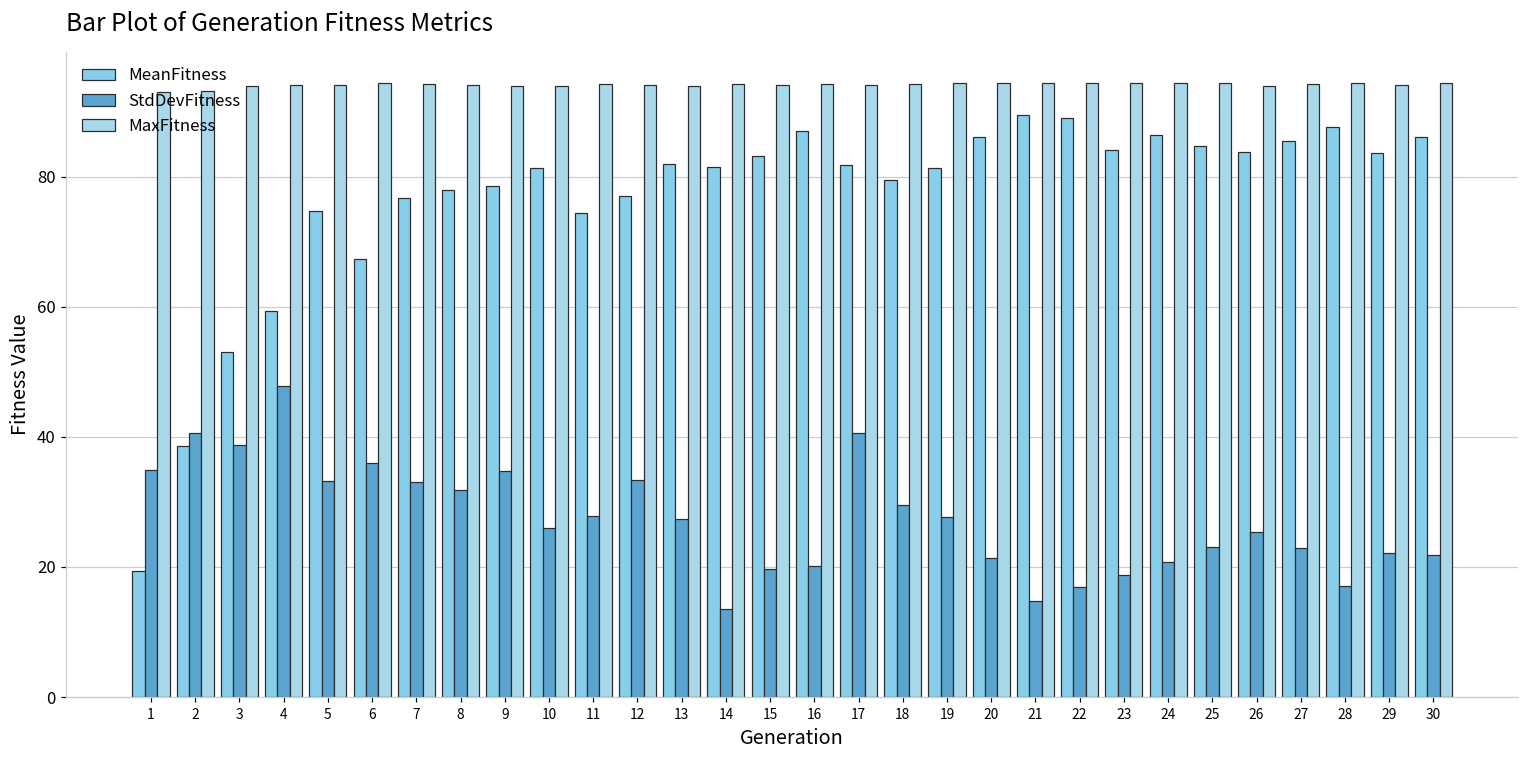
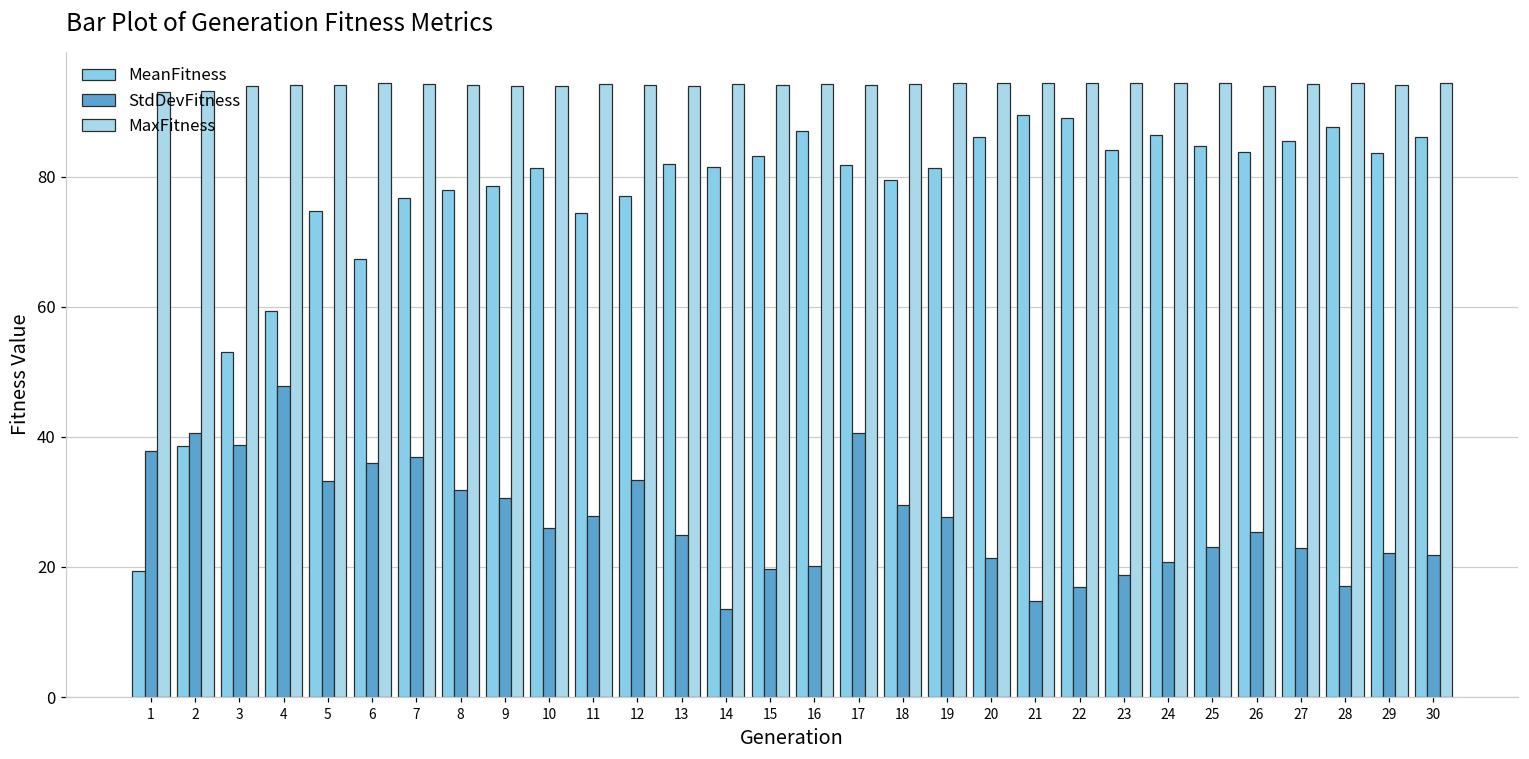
StdDevFitness, 1: 35 -> 38
StdDevFitness, 7: 33 -> 37
StdDevFitness, 9: 35 -> 31
StdDevFitness, 13: 27 -> 25
